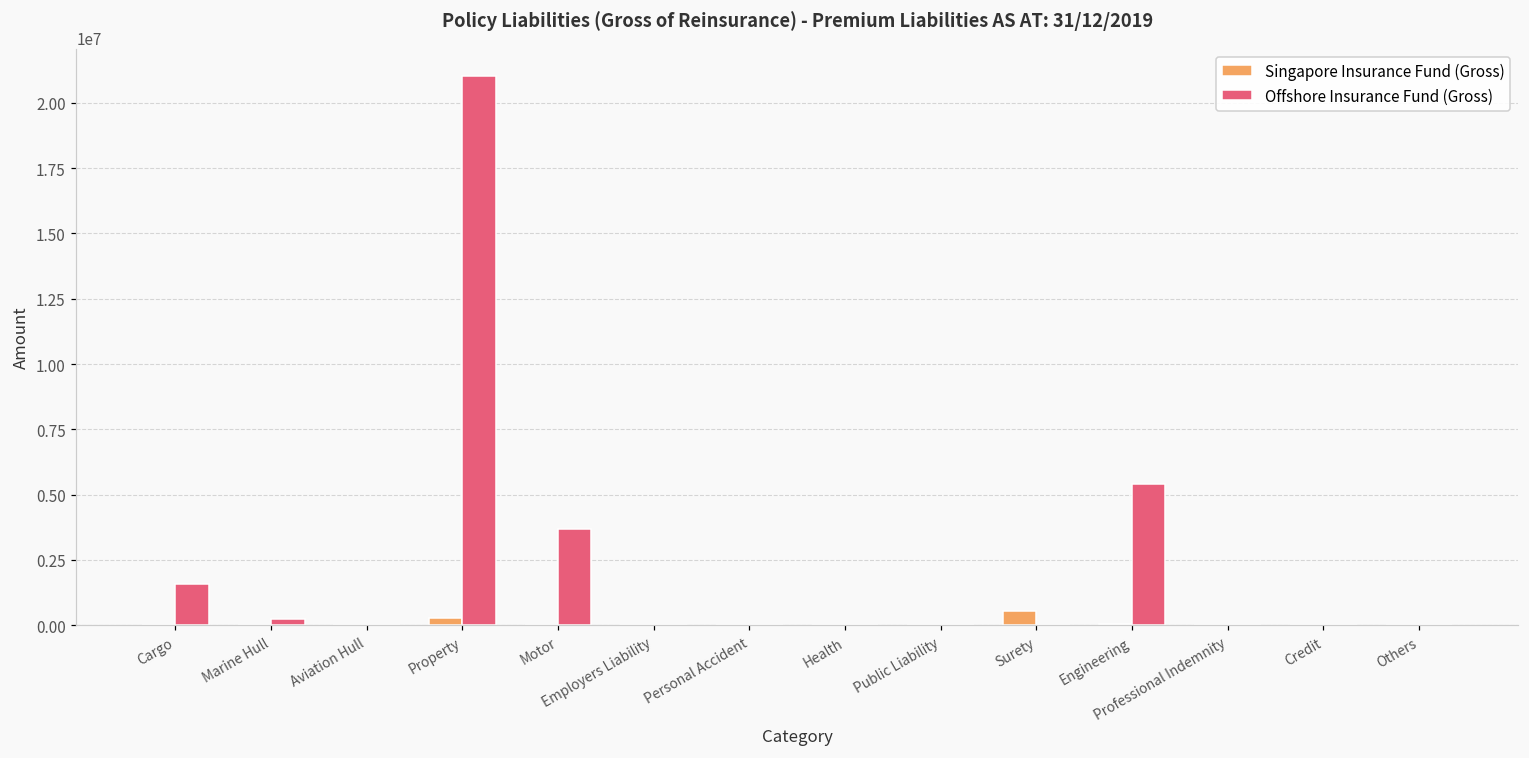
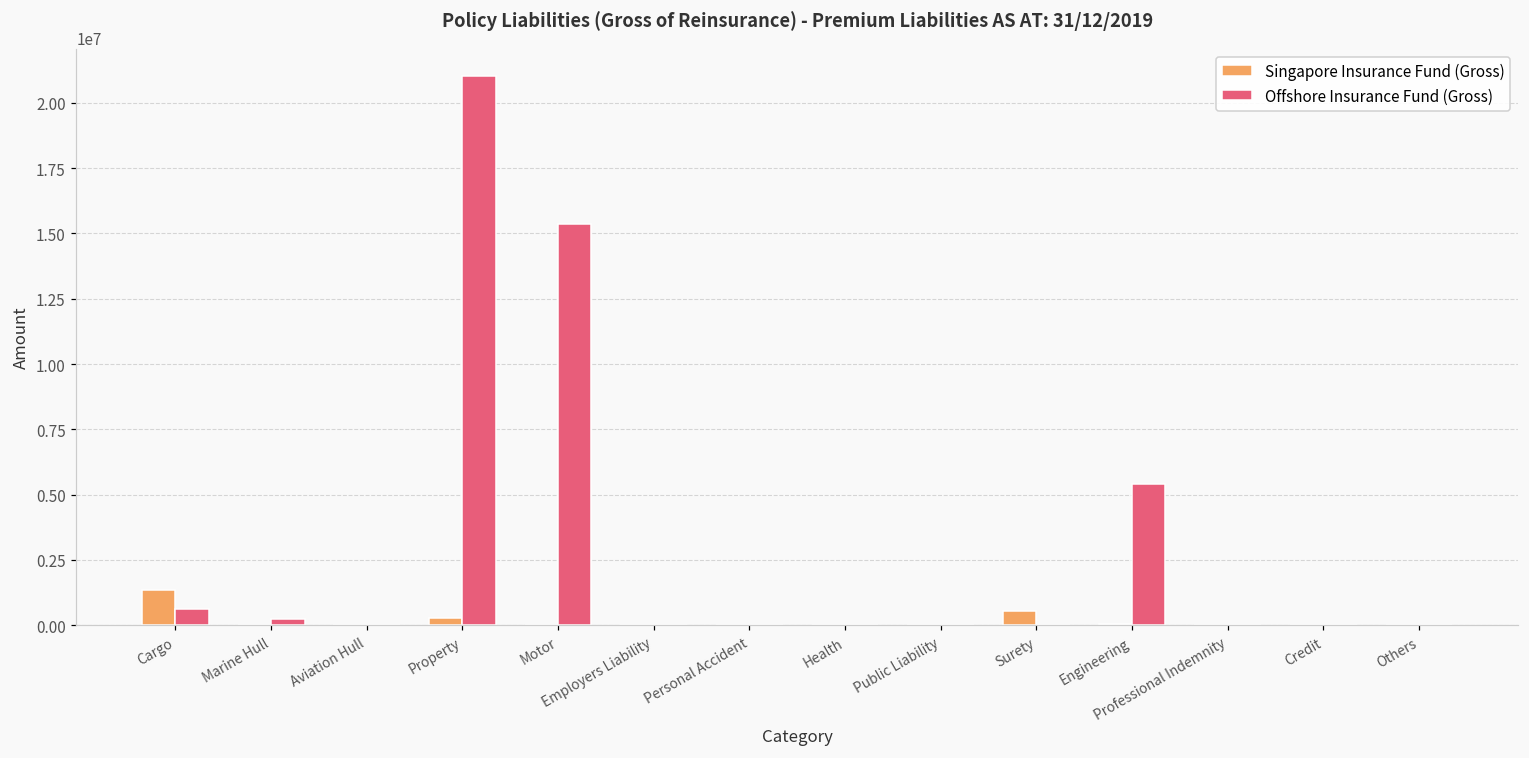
Singapore Insurance Fund (Gross), Cargo: 0 -> 1400000
Offshore Insurance Fund (Gross), Cargo: 1600000 -> 600000
Offshore Insurance Fund (Gross), Motor: 3700000 -> 15400000
